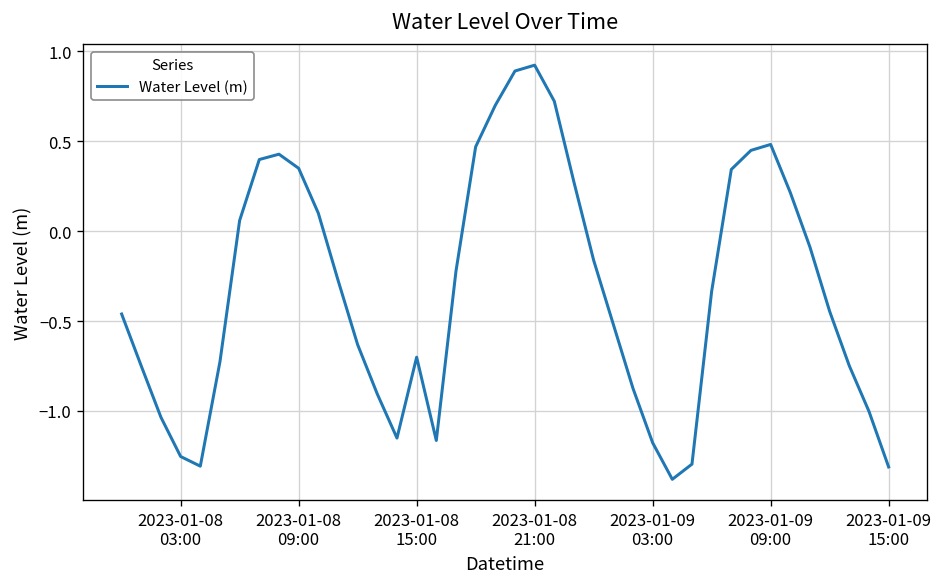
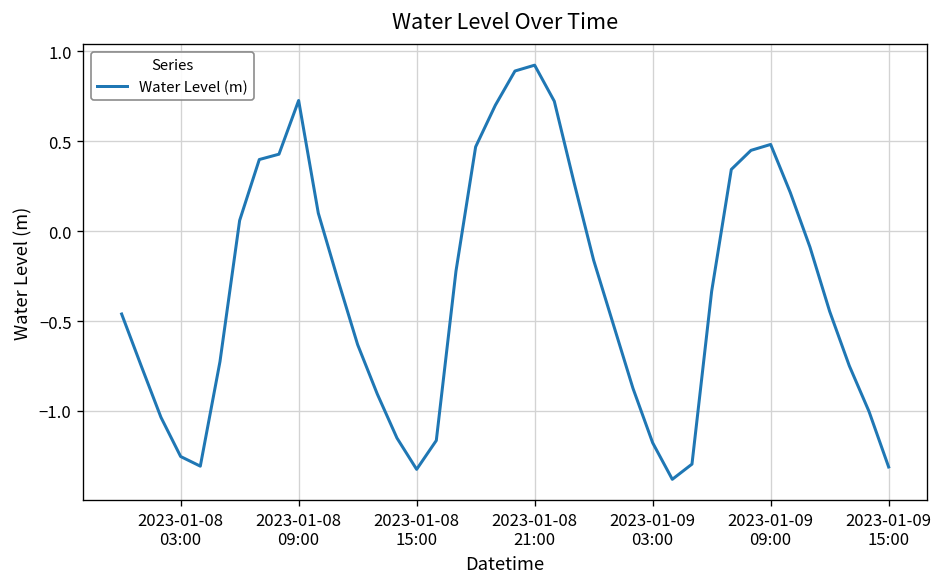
2023-01-08 09:00: 0.35 -> 0.73
2023-01-08 15:00: -0.70 -> -1.32
